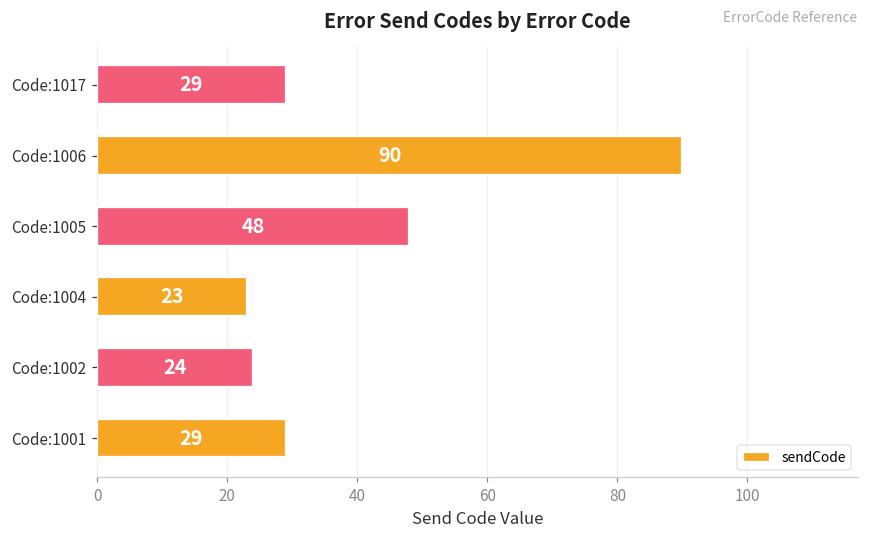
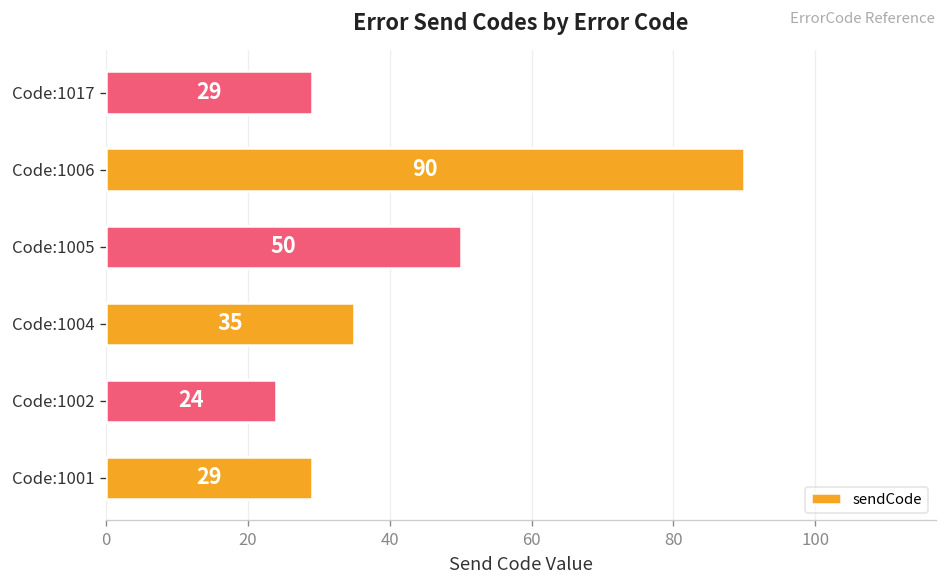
Code:1005: 48 -> 50
Code:1004: 23 -> 35
